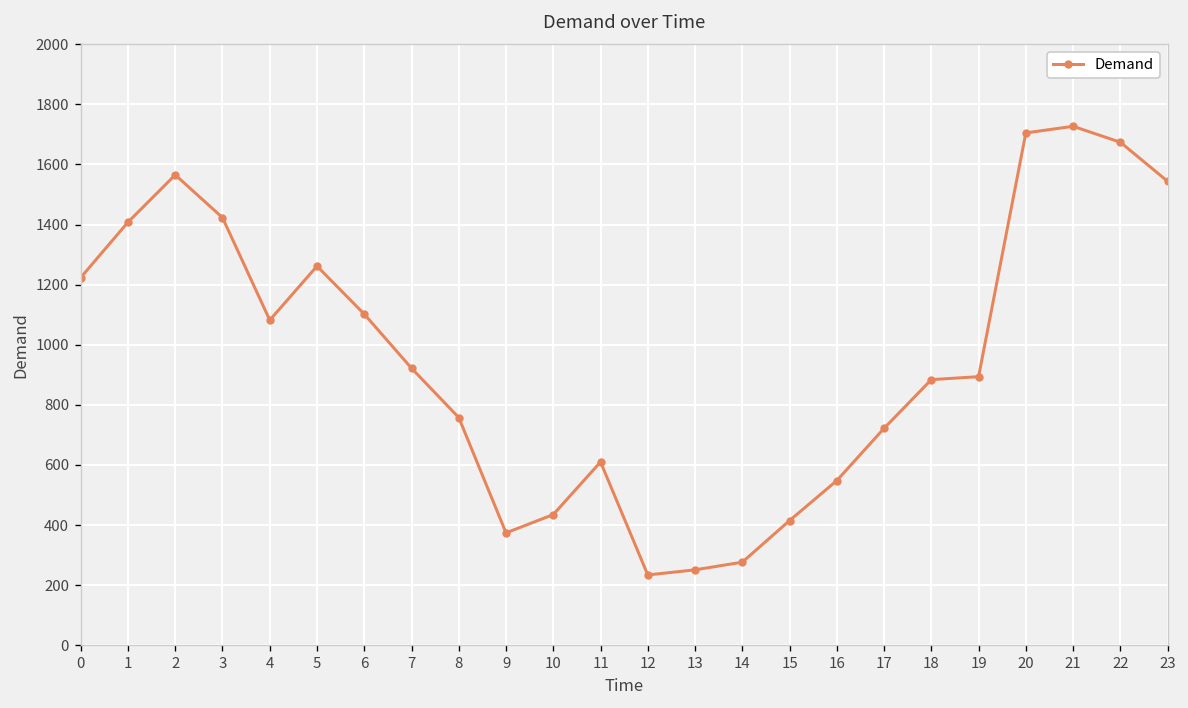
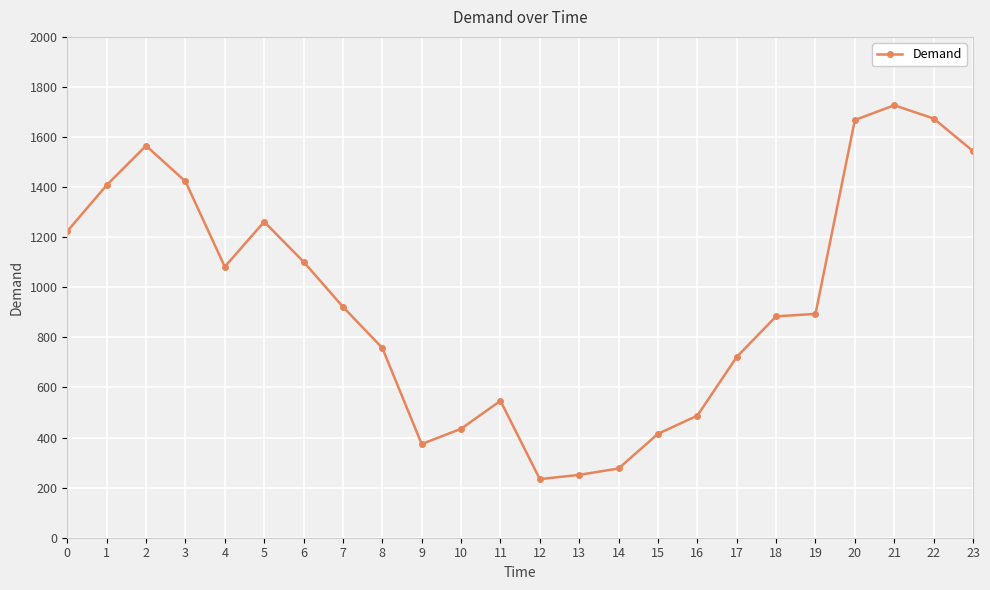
11: 610 -> 550
16: 550 -> 490
20: 1710 -> 1670
